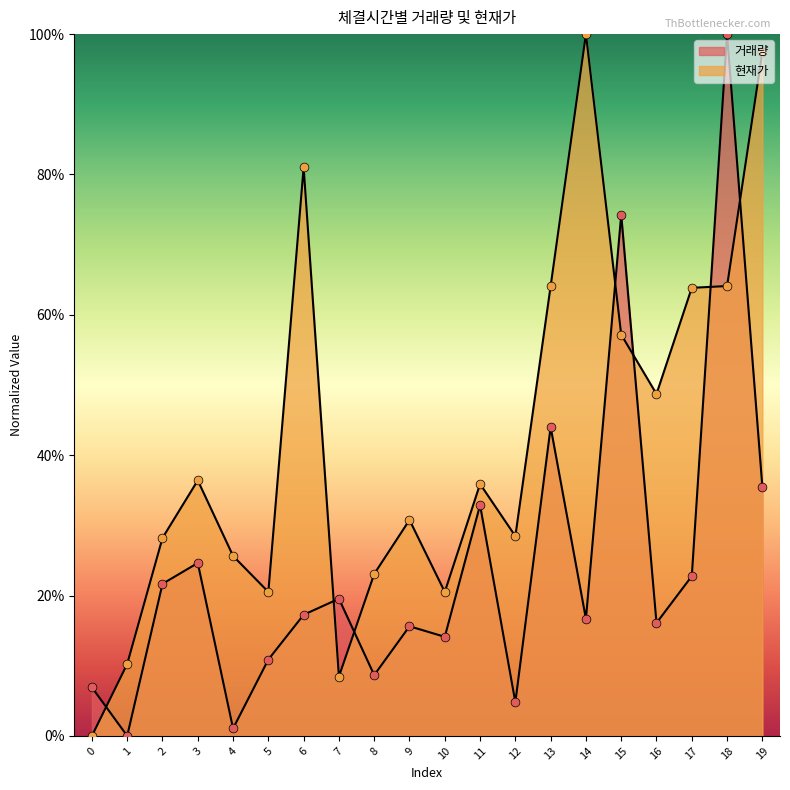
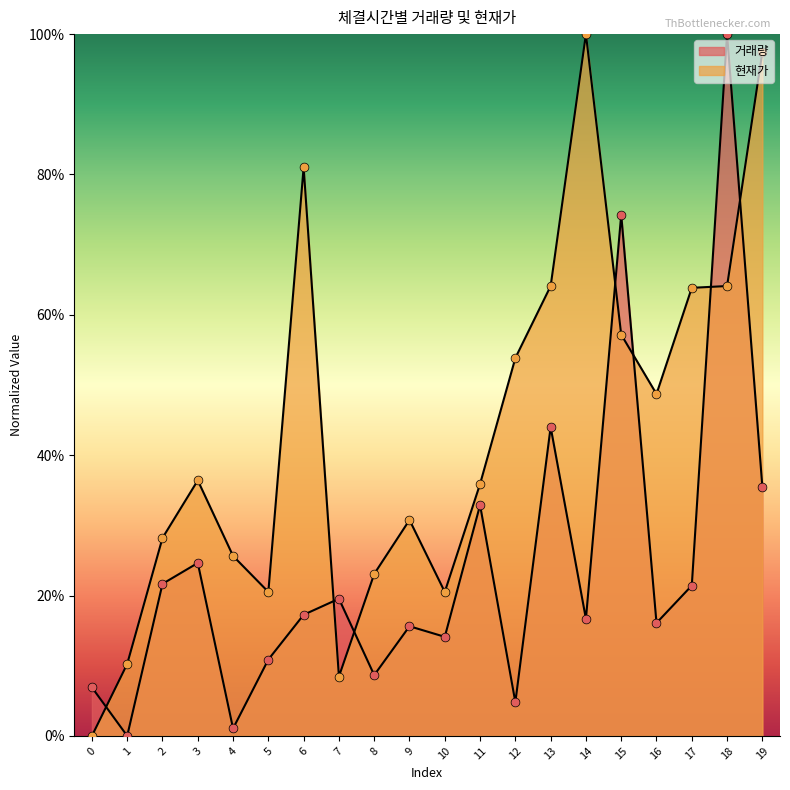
현재가, 12: 28% -> 54%
거래량, 17: 23% -> 21%
